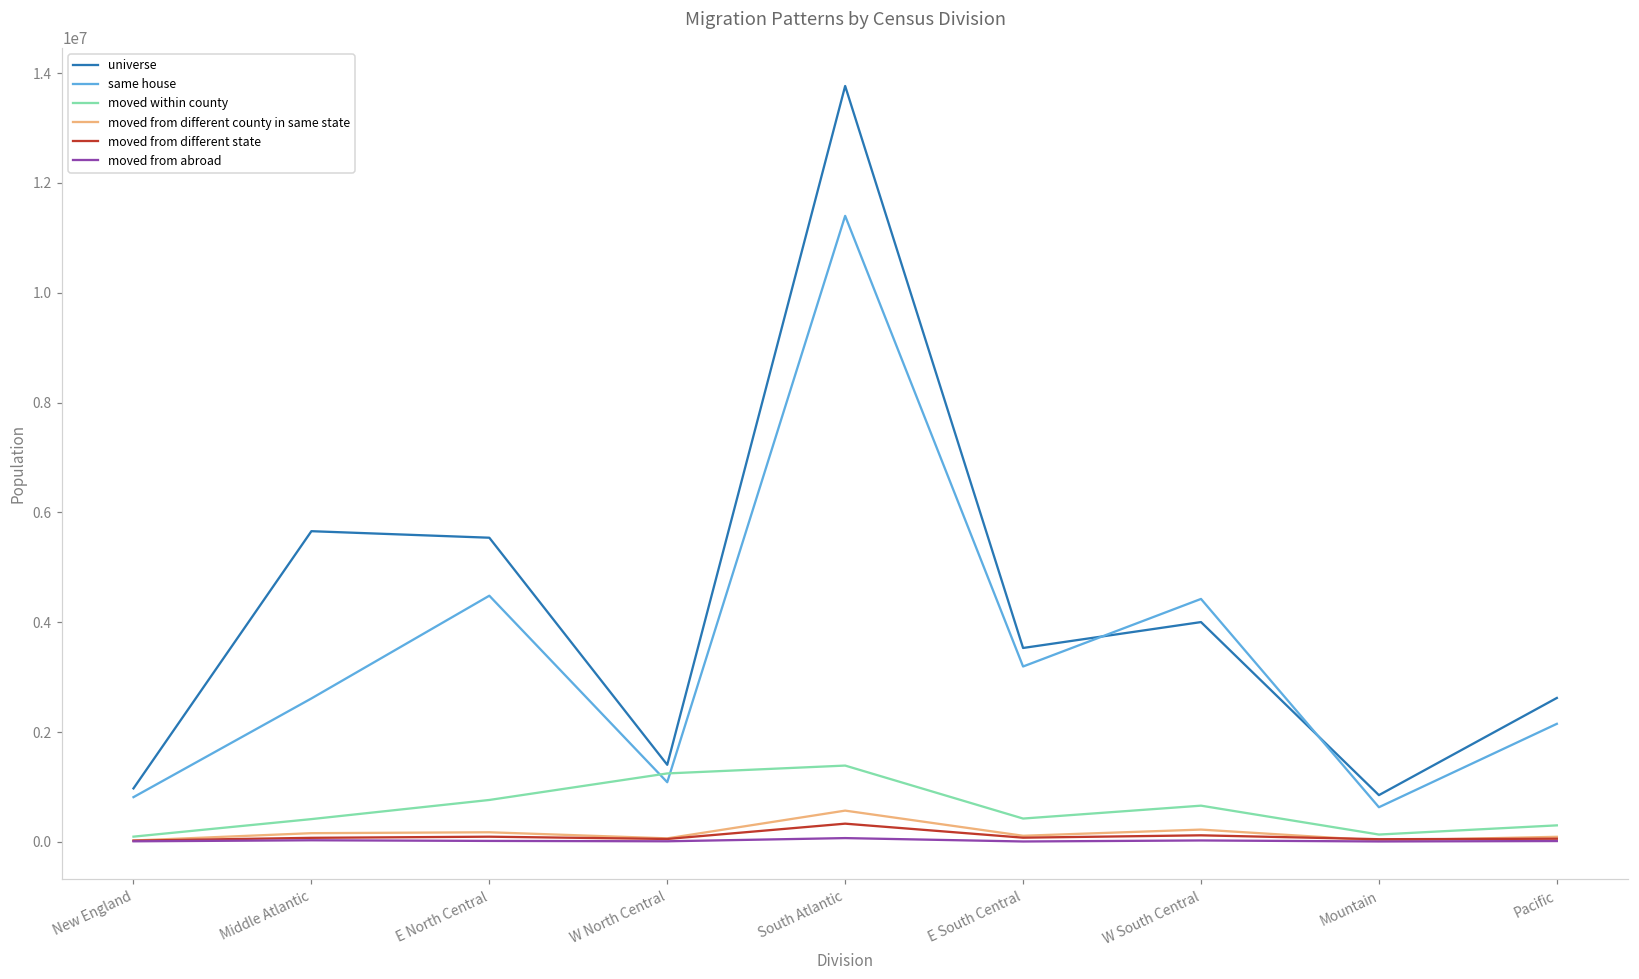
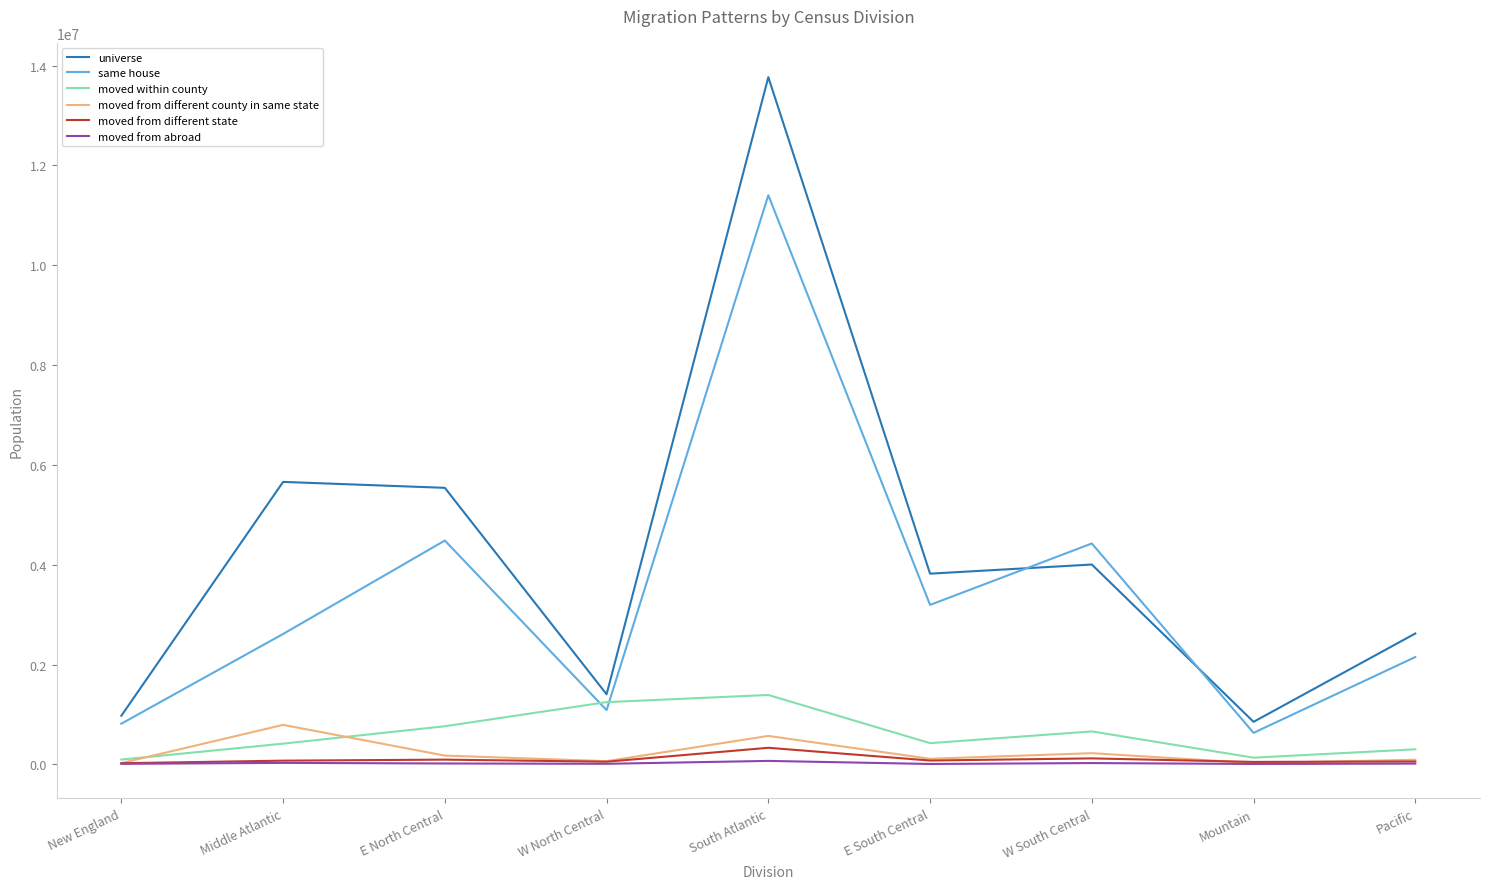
moved from different county in same state, Middle Atlantic: 200000 -> 800000
universe, E South Central: 3500000 -> 3800000
